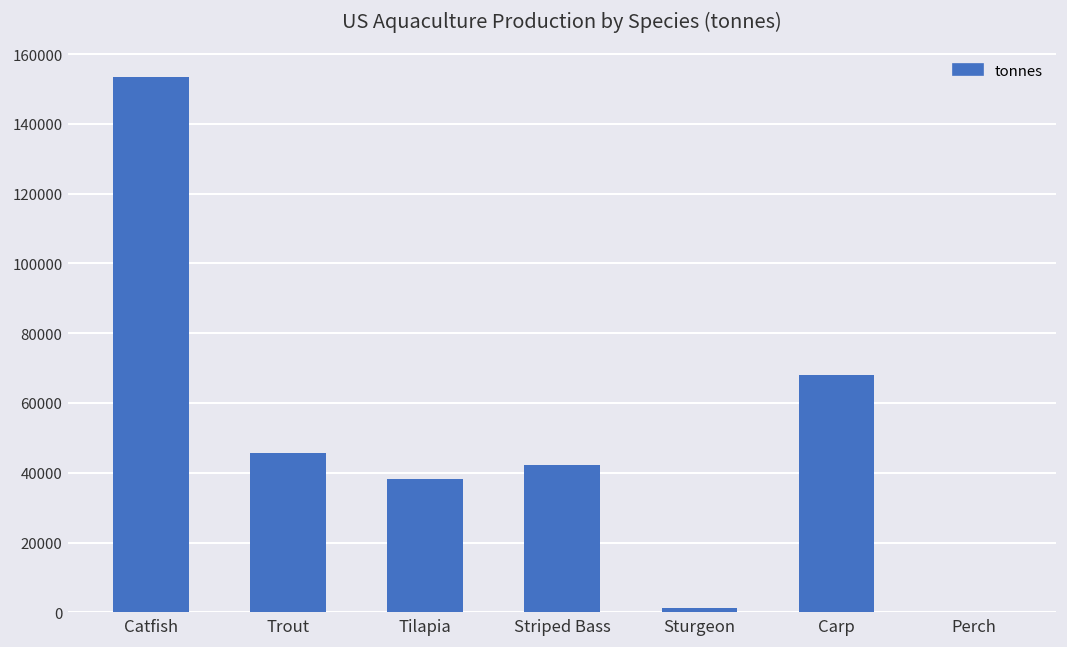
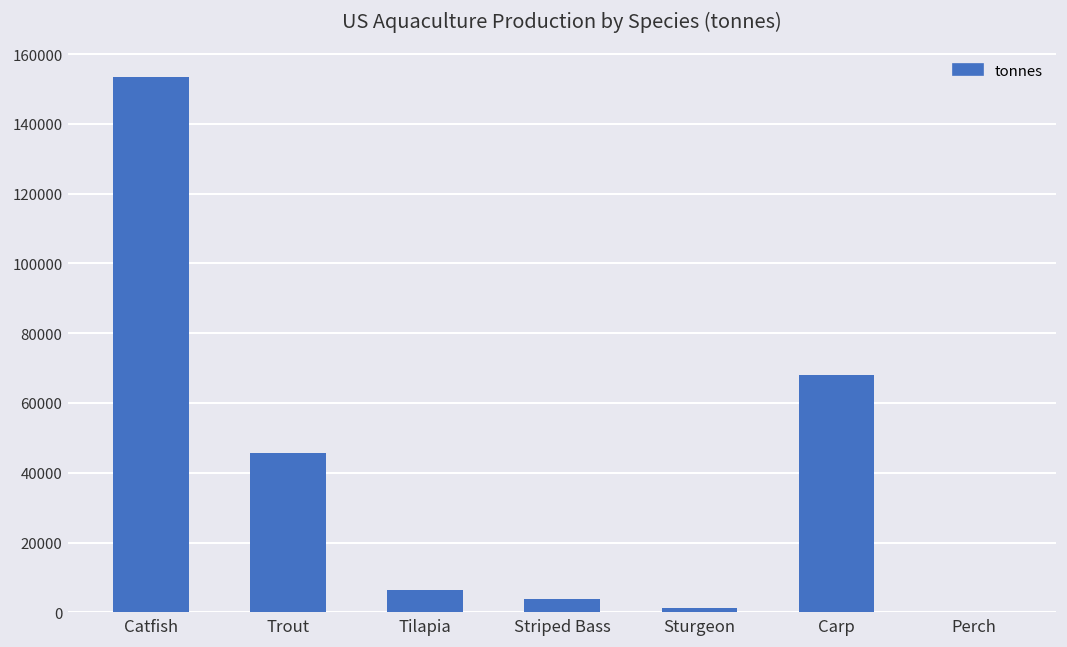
Tilapia: 38000 -> 7000
Striped Bass: 42000 -> 4000
